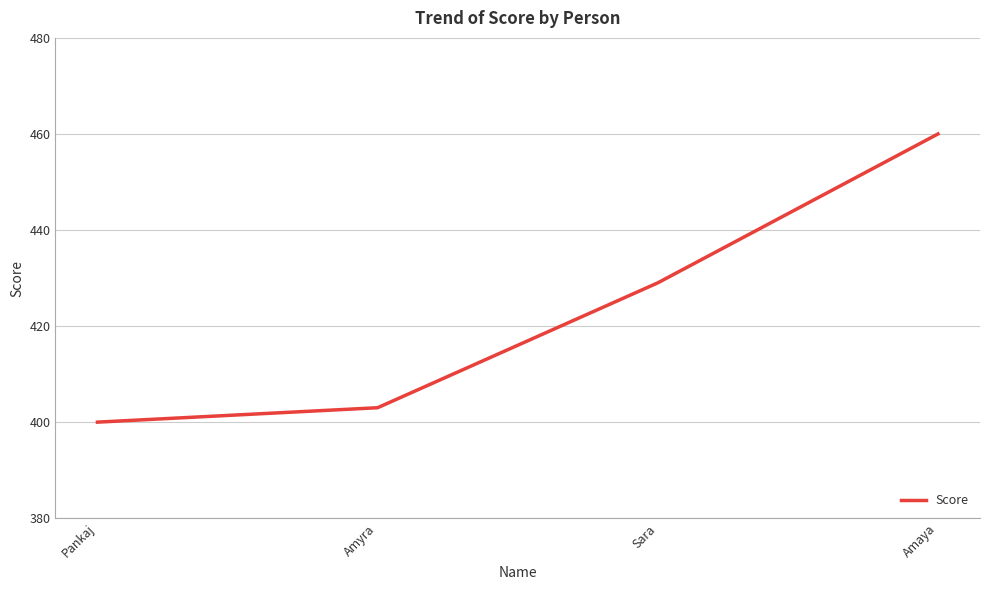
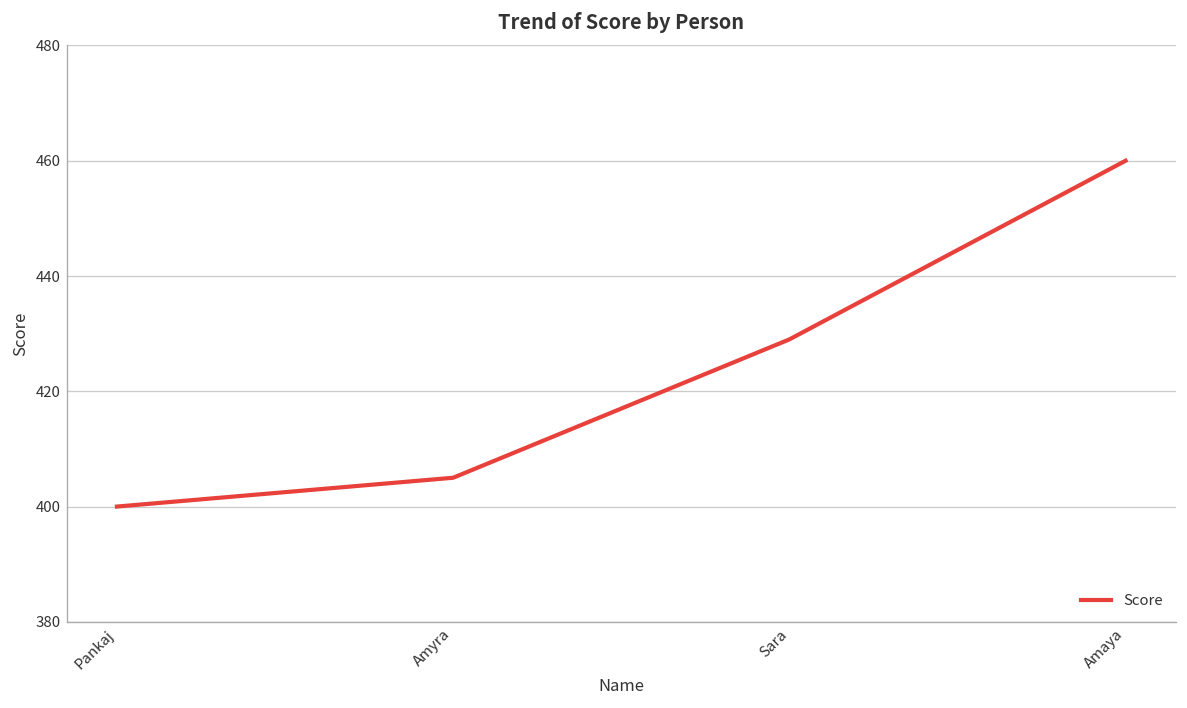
Amyra: 403 -> 405
